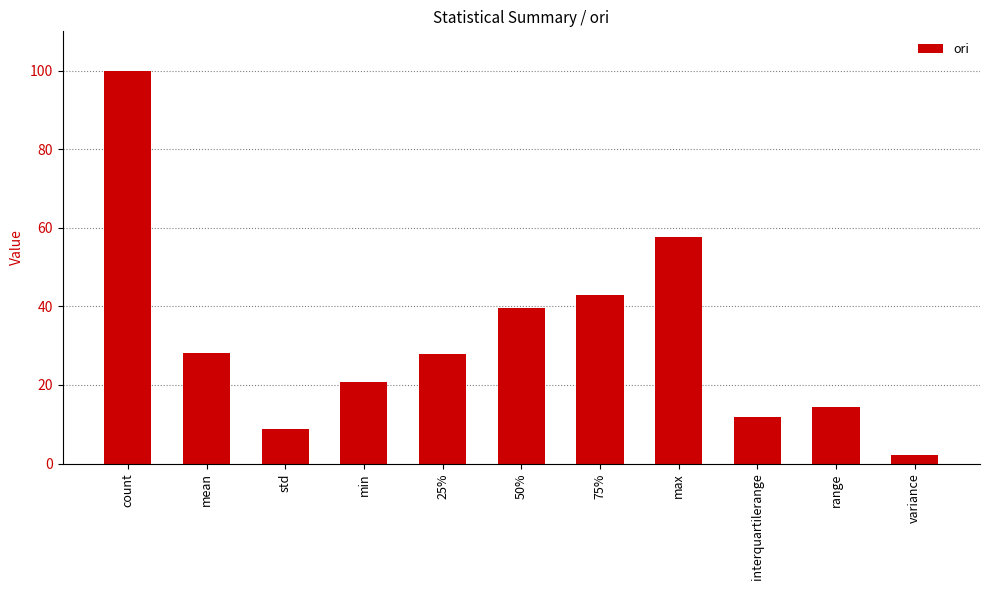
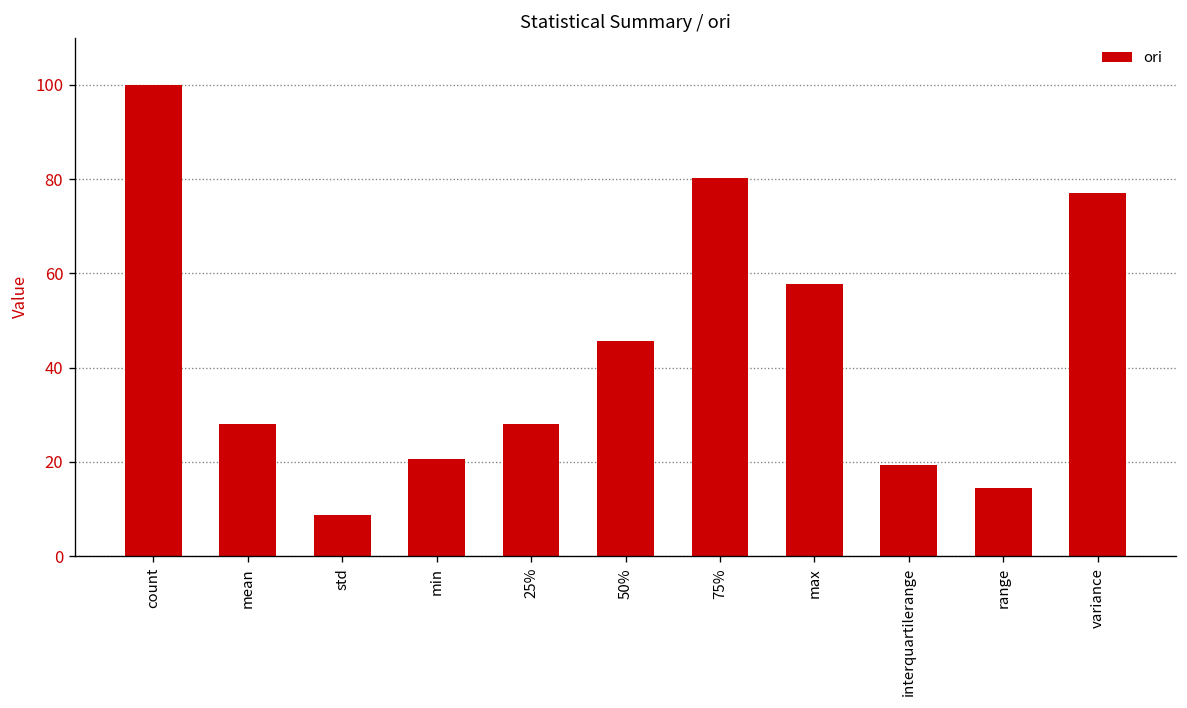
50%: 40 -> 46
75%: 43 -> 80
interquartilerange: 12 -> 19
variance: 2 -> 77
